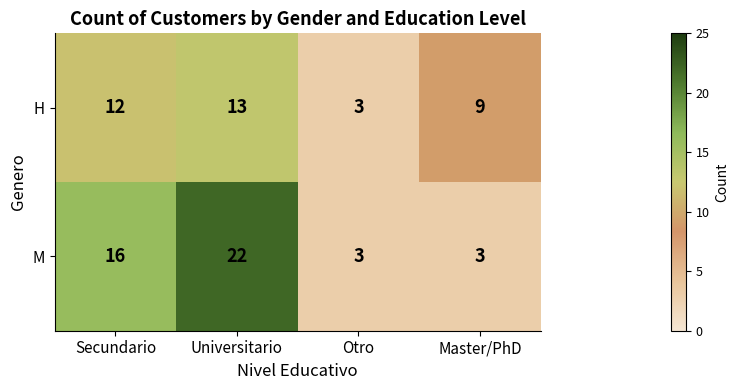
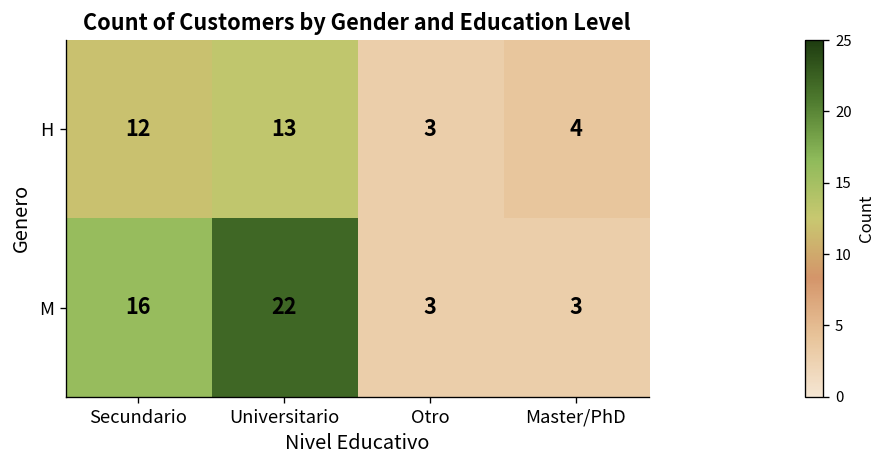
H, Master/PhD: 9 -> 4
